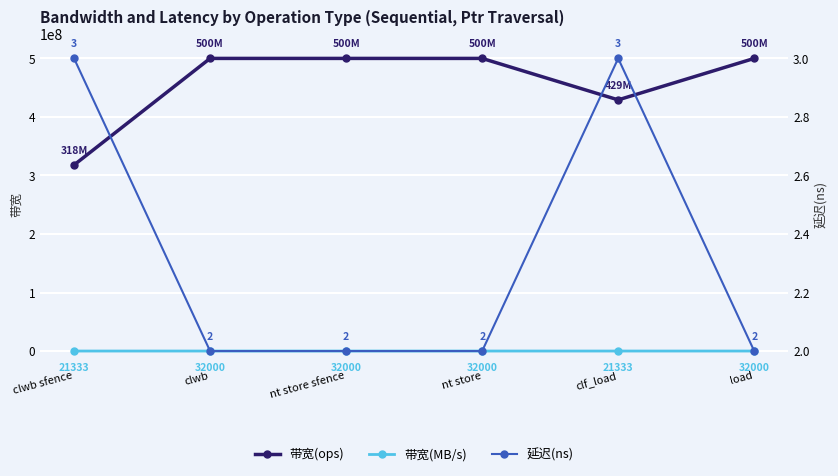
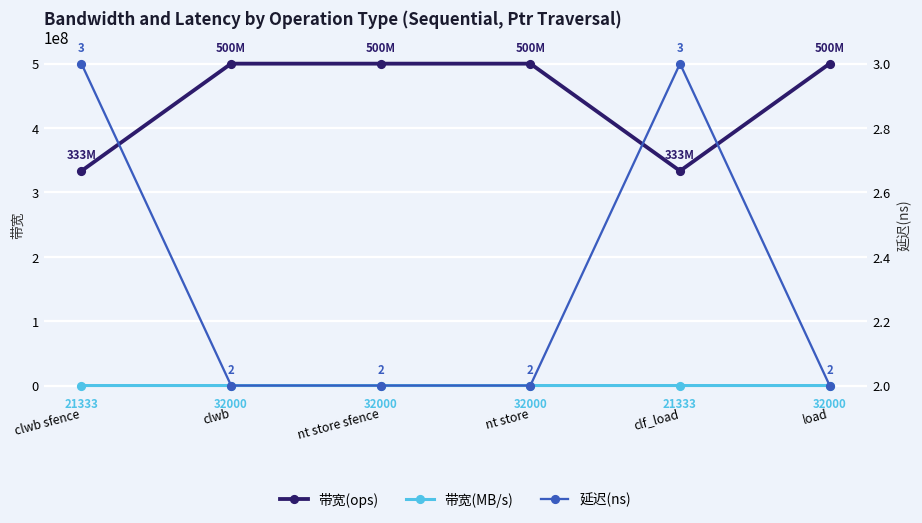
带宽(ops), clwb sfence: 318M -> 333M
带宽(ops), clf_load: 429M -> 333M
